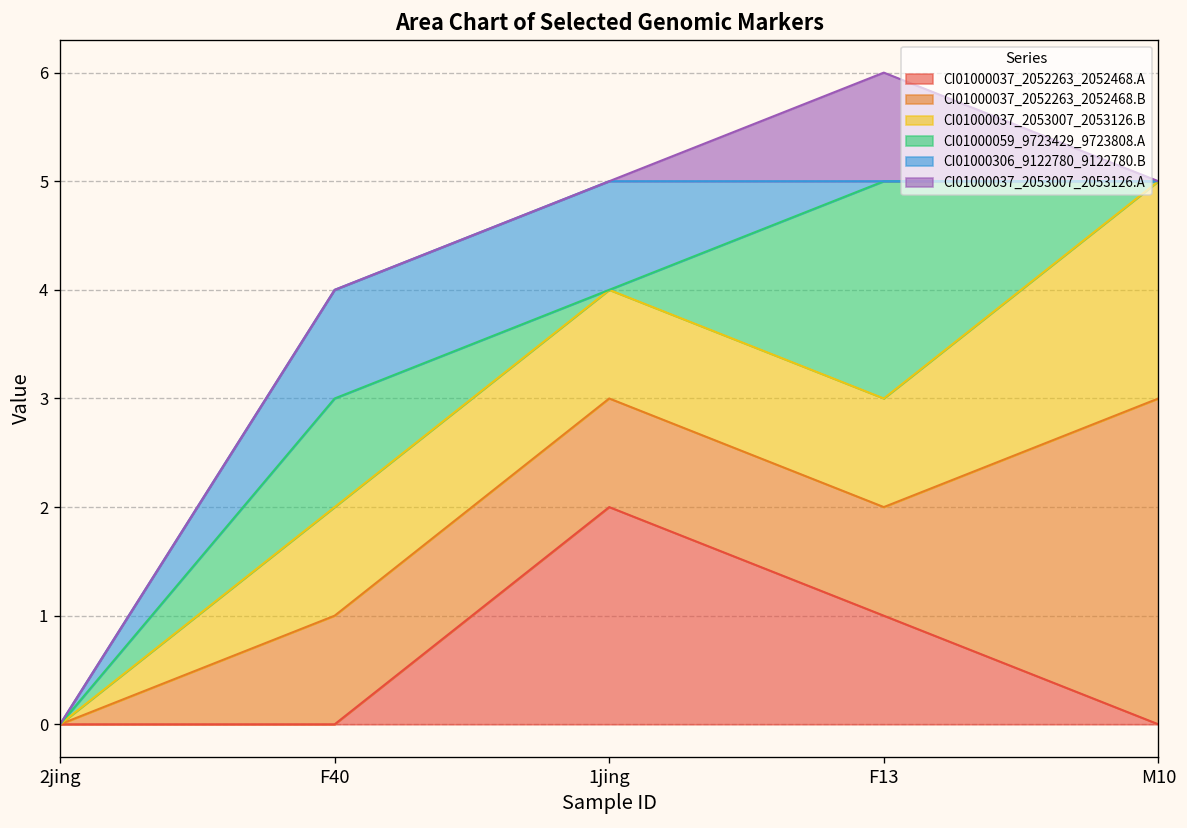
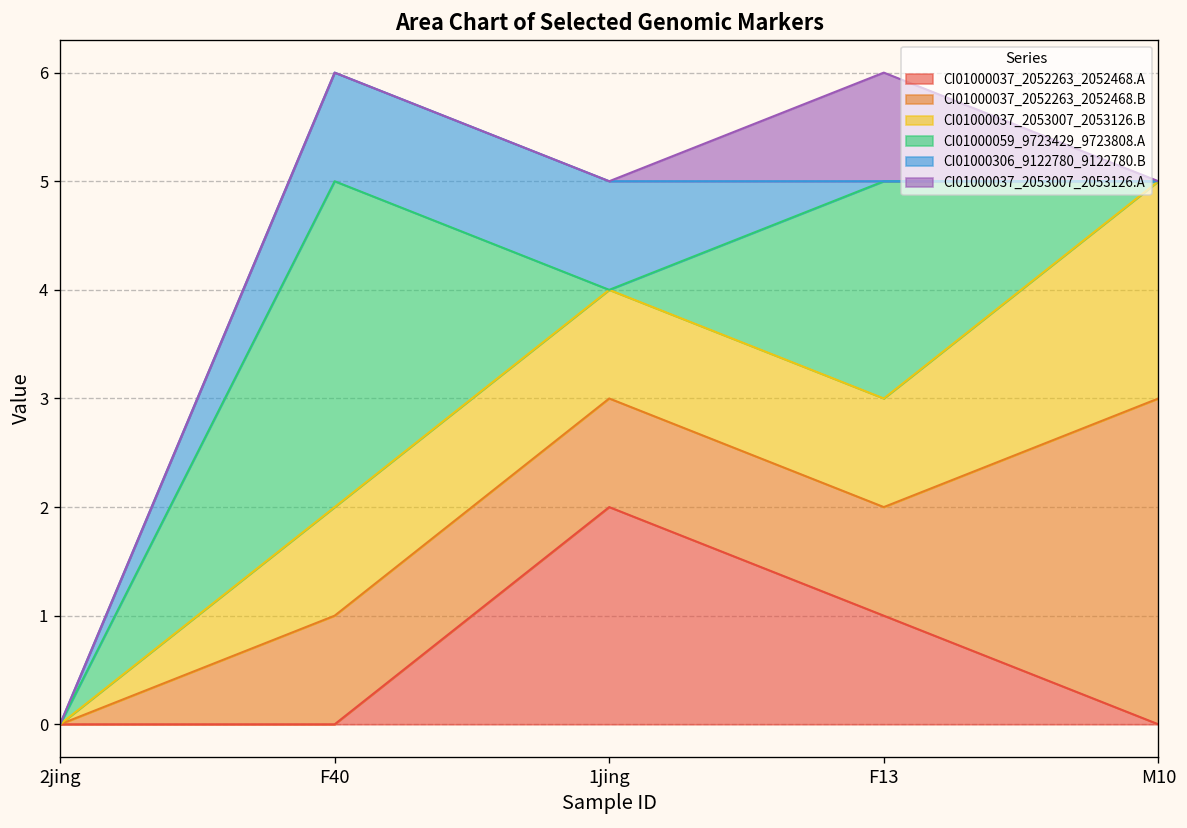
CI01000059_9723429_9723808.A, F40: 1 -> 3
